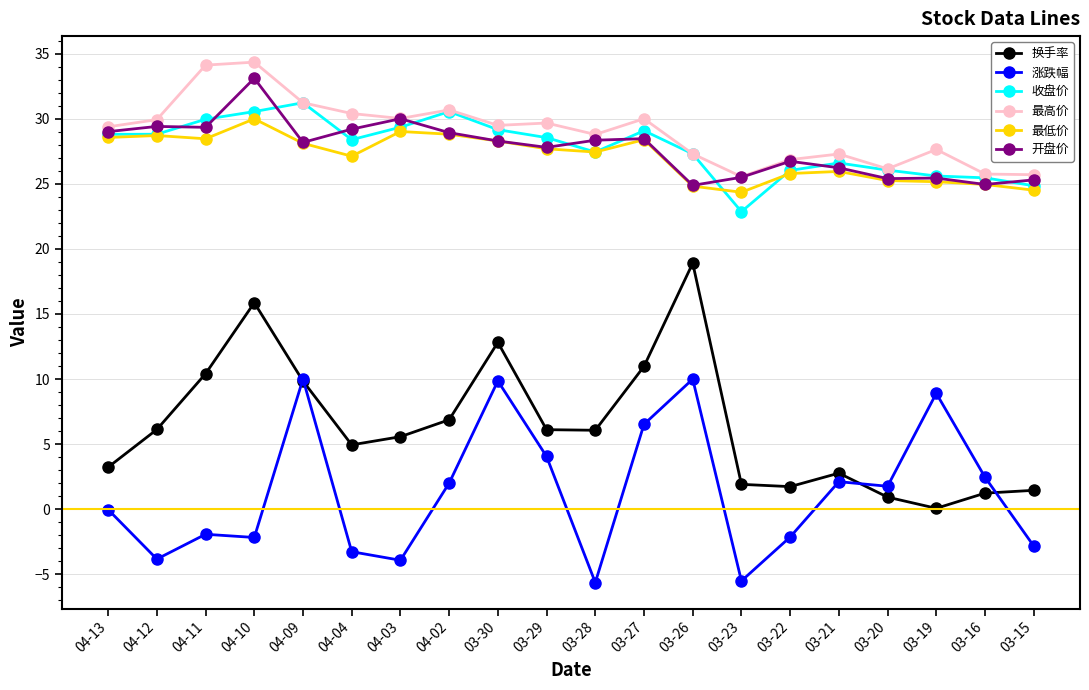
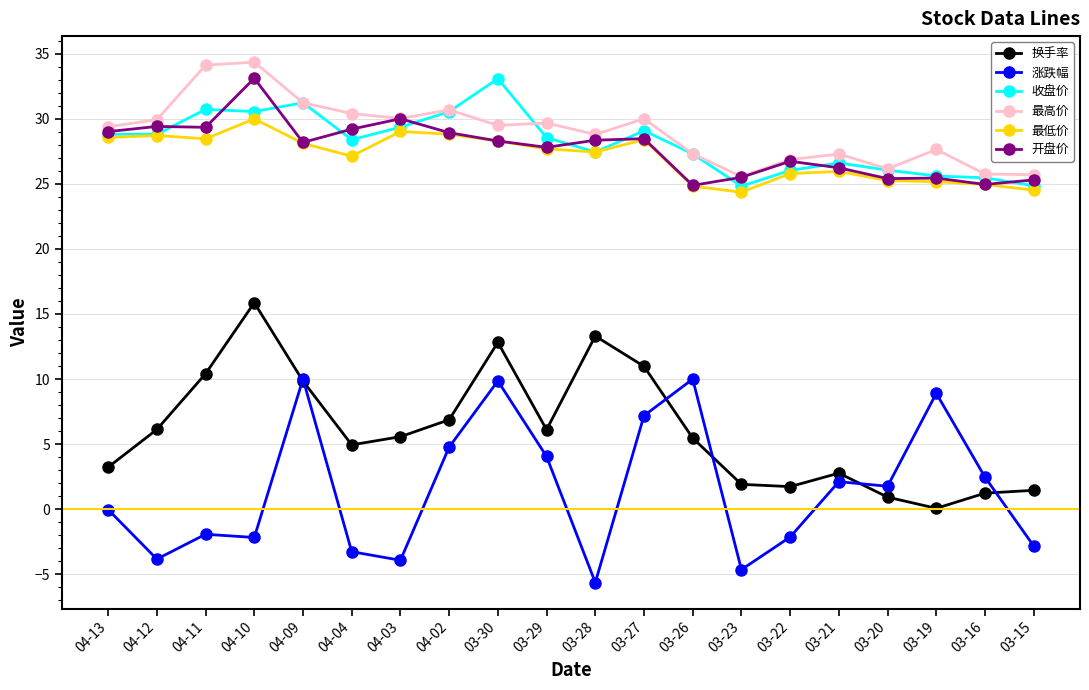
收盘价, 04-11: 30.0 -> 30.7
涨跌幅, 04-02: 2.0 -> 4.8
收盘价, 03-30: 29.2 -> 33.1
换手率, 03-28: 6.1 -> 13.3
涨跌幅, 03-27: 6.5 -> 7.2
换手率, 03-26: 18.9 -> 5.5
涨跌幅, 03-23: -5.5 -> -4.6
收盘价, 03-23: 22.9 -> 24.8
